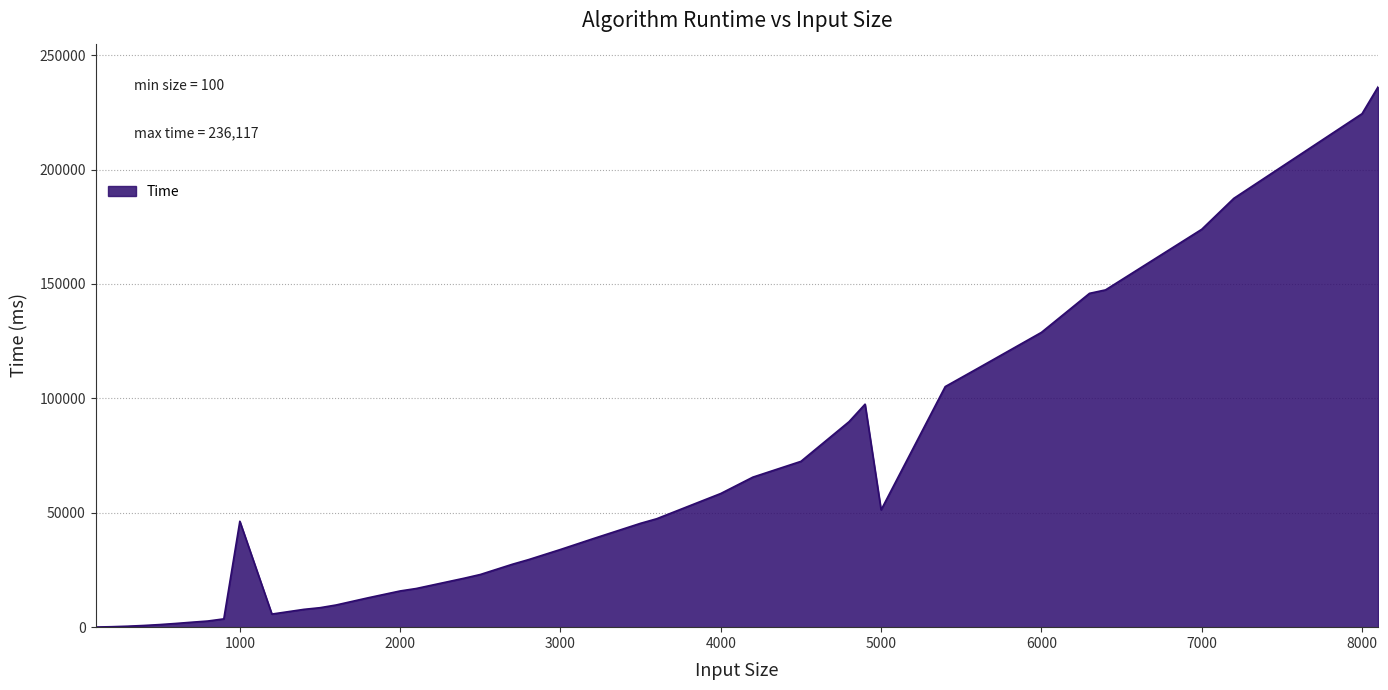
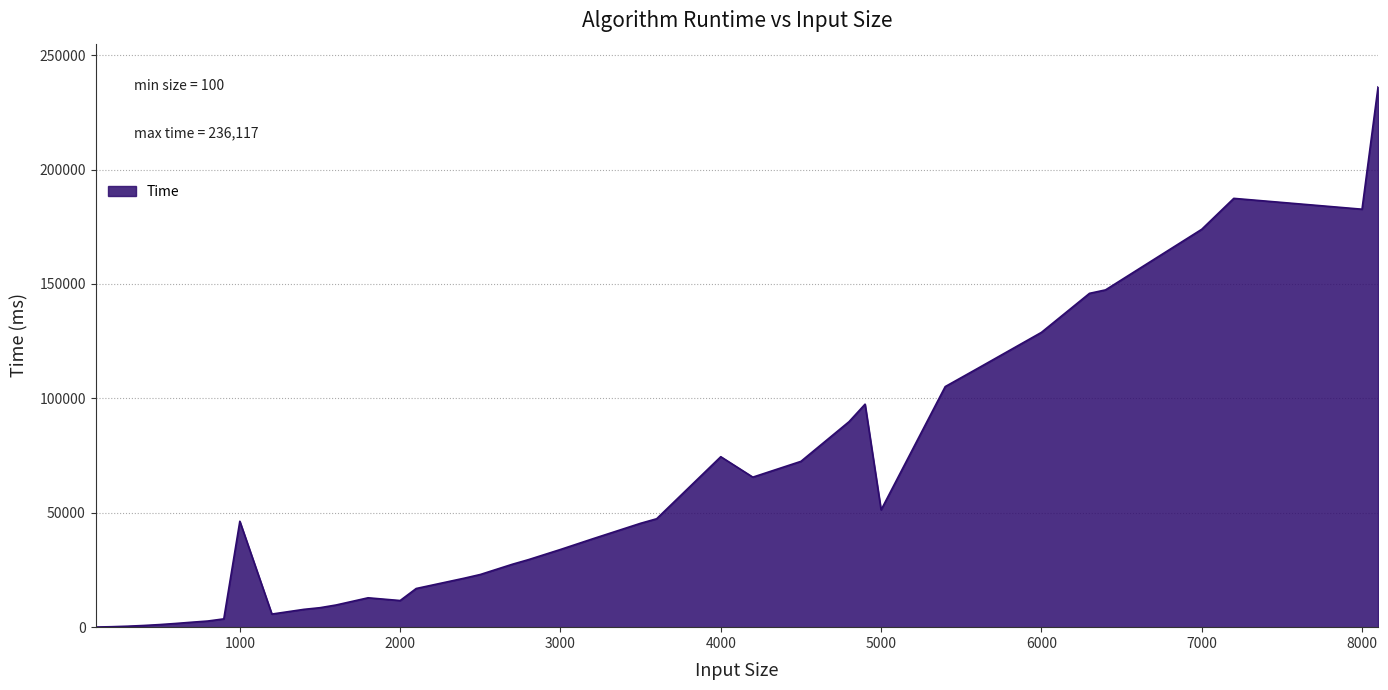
2000: 16000 -> 12000
4000: 58000 -> 74000
8000: 224000 -> 183000
